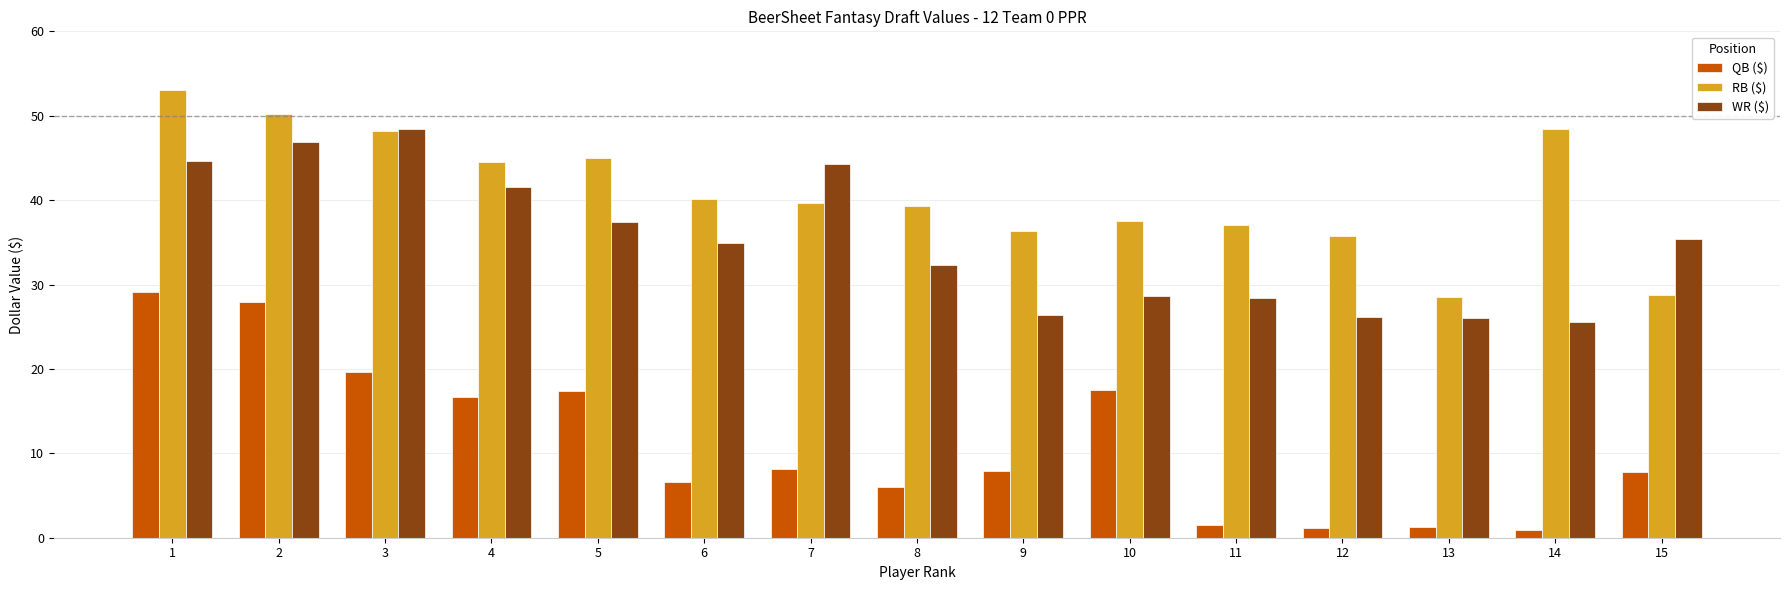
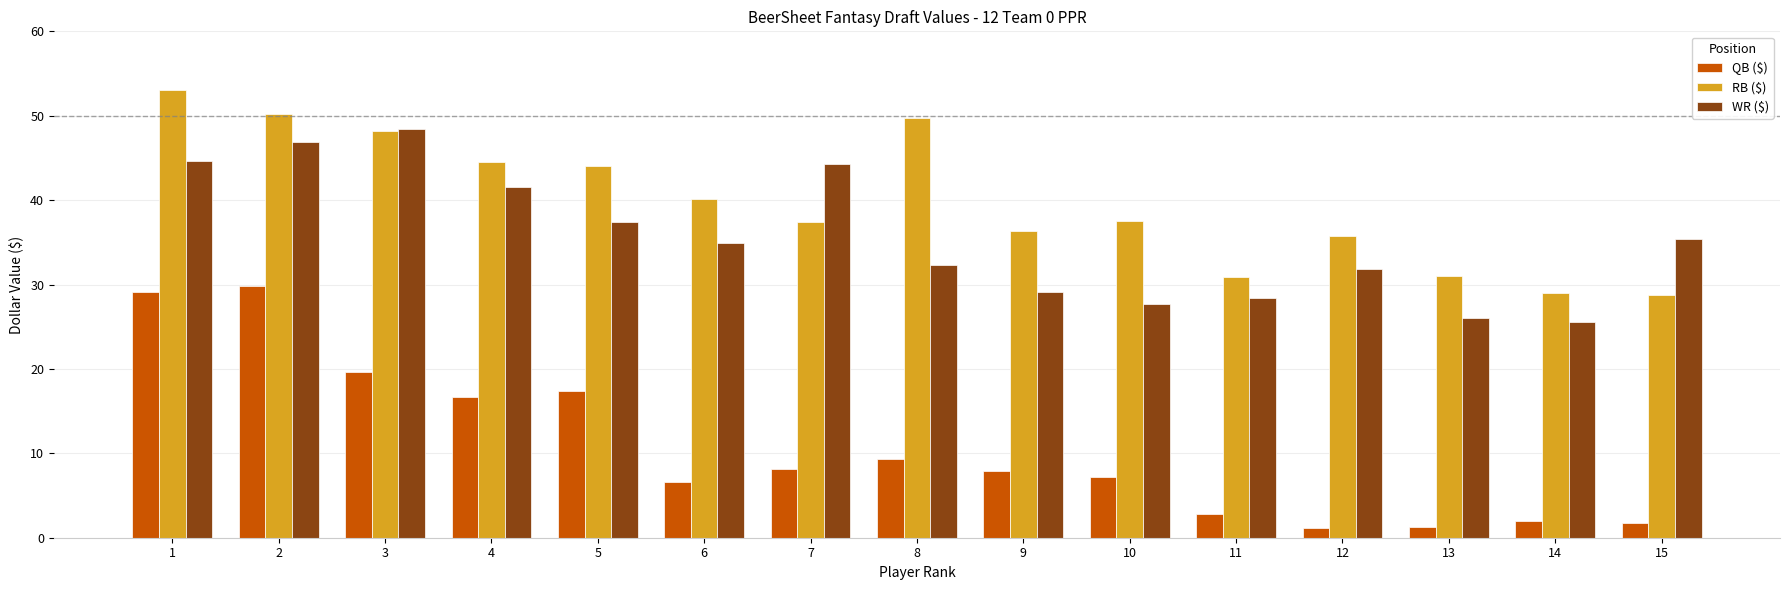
QB ($), 2: 28 -> 30
RB ($), 5: 45 -> 44
RB ($), 7: 40 -> 37
QB ($), 8: 6 -> 9
RB ($), 8: 39 -> 50
WR ($), 9: 26 -> 29
QB ($), 10: 18 -> 7
WR ($), 10: 29 -> 28
QB ($), 11: 2 -> 3
RB ($), 11: 37 -> 31
WR ($), 12: 26 -> 32
RB ($), 13: 29 -> 31
QB ($), 14: 1 -> 2
RB ($), 14: 48 -> 29
QB ($), 15: 8 -> 2
